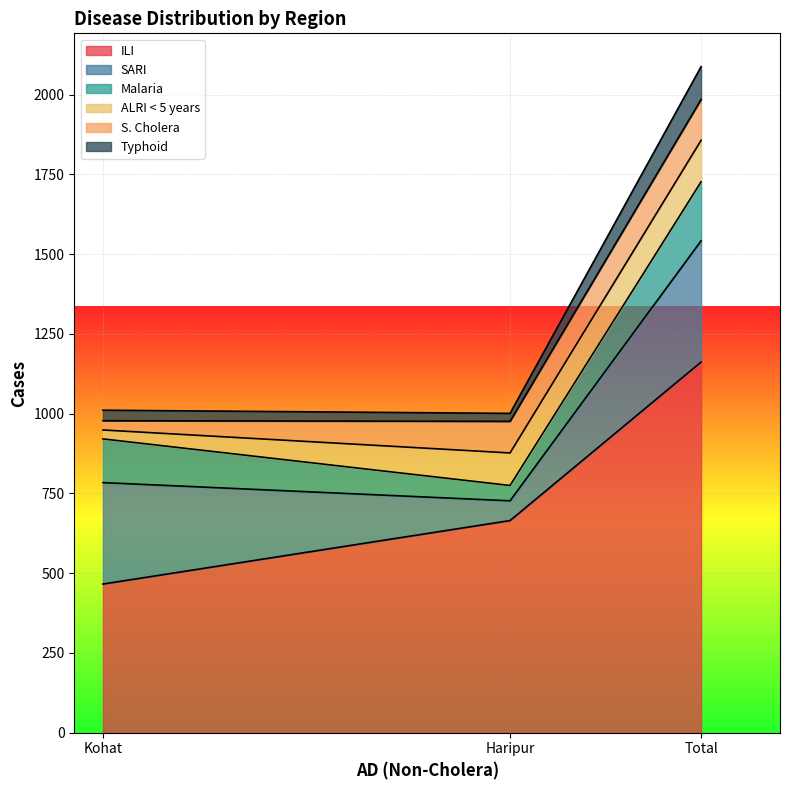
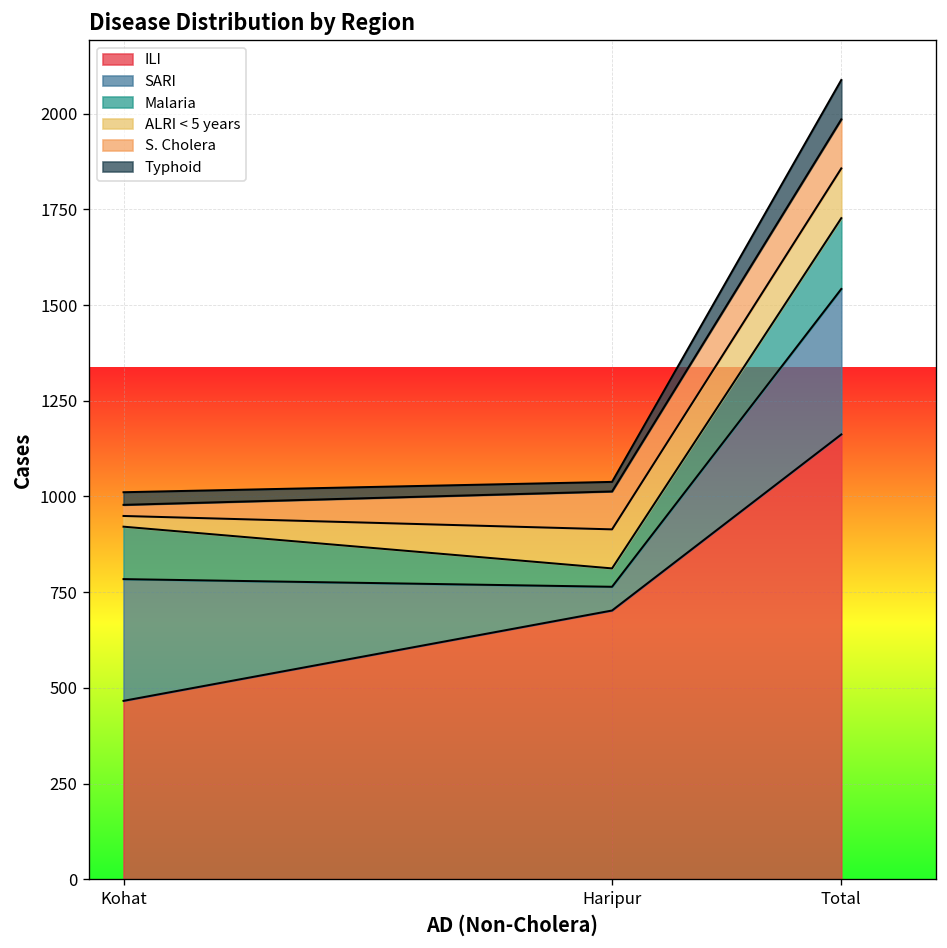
ILI, Haripur: 670 -> 700
